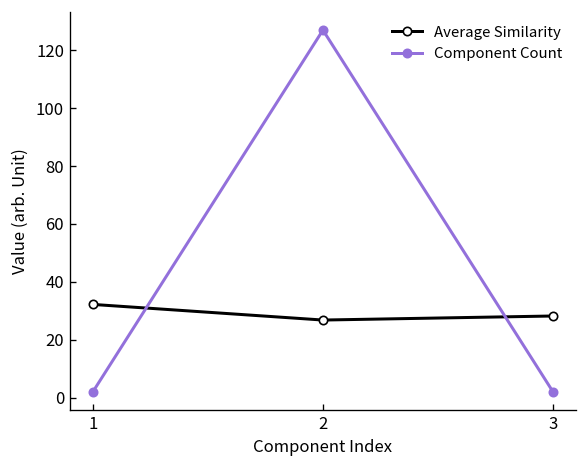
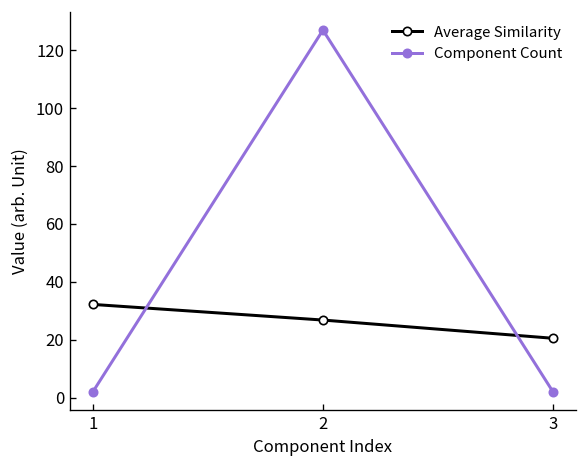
Average Similarity, 3: 28 -> 21
